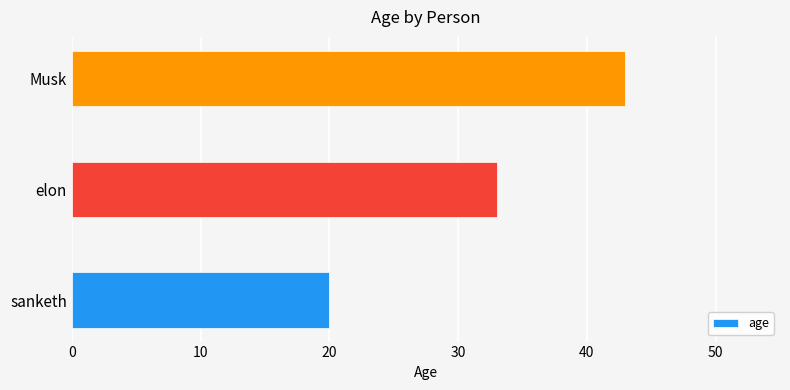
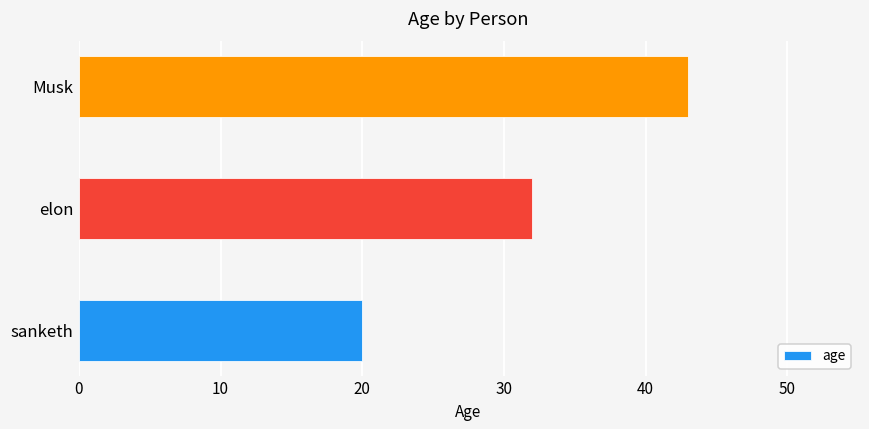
elon: 33 -> 32
